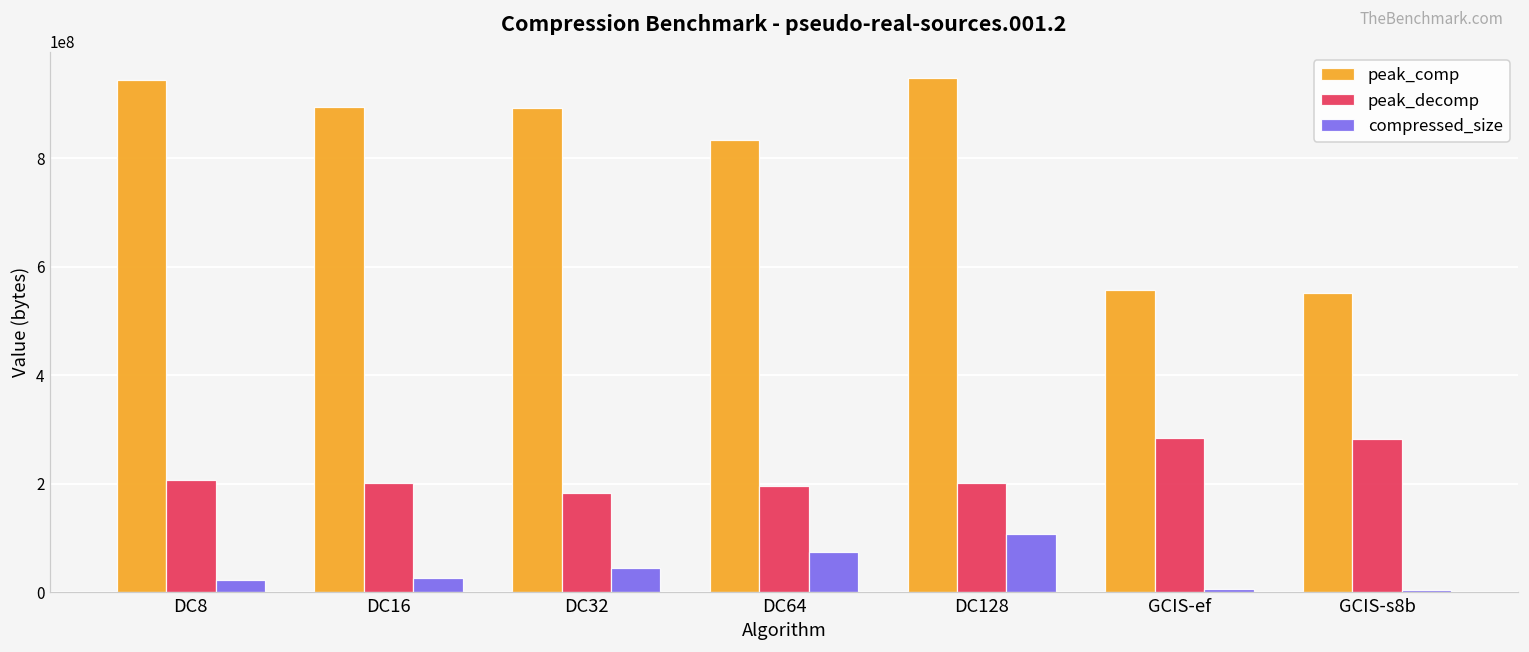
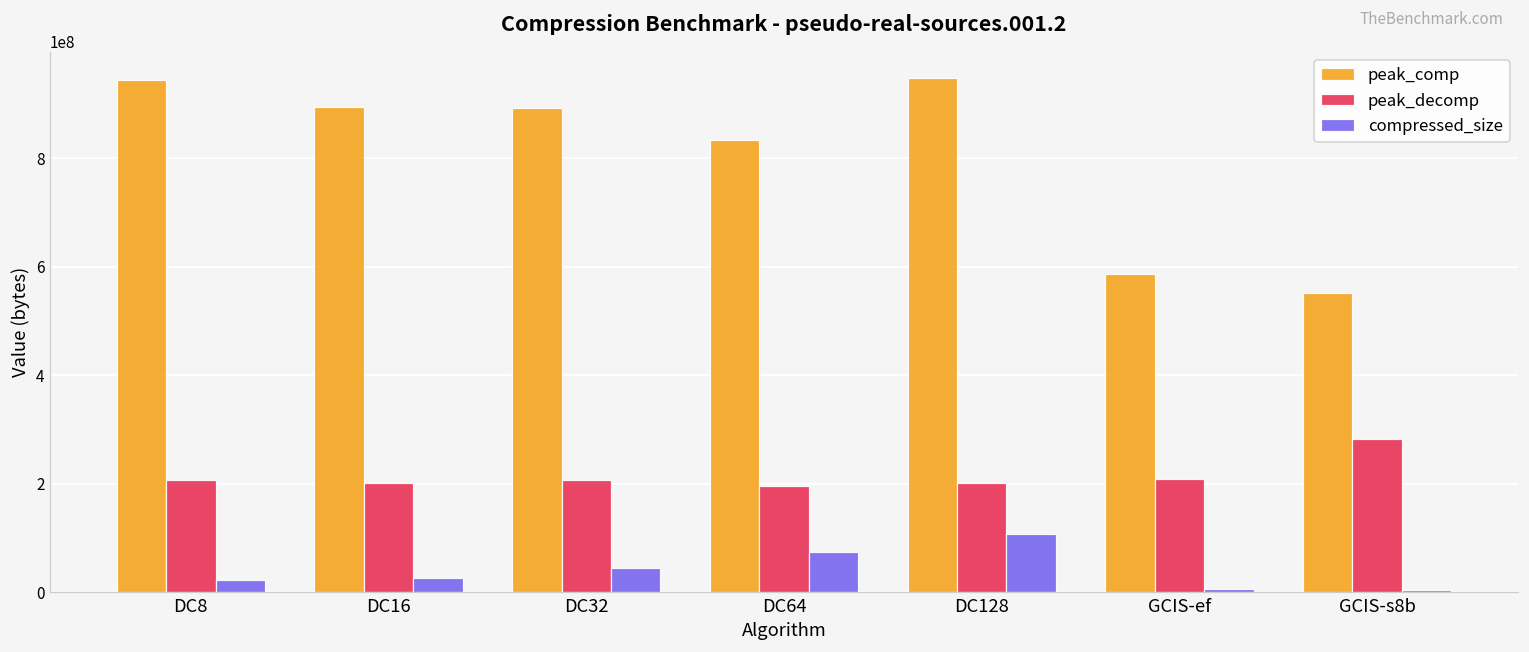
peak_decomp, DC32: 180000000 -> 210000000
peak_comp, GCIS-ef: 560000000 -> 590000000
peak_decomp, GCIS-ef: 280000000 -> 210000000
